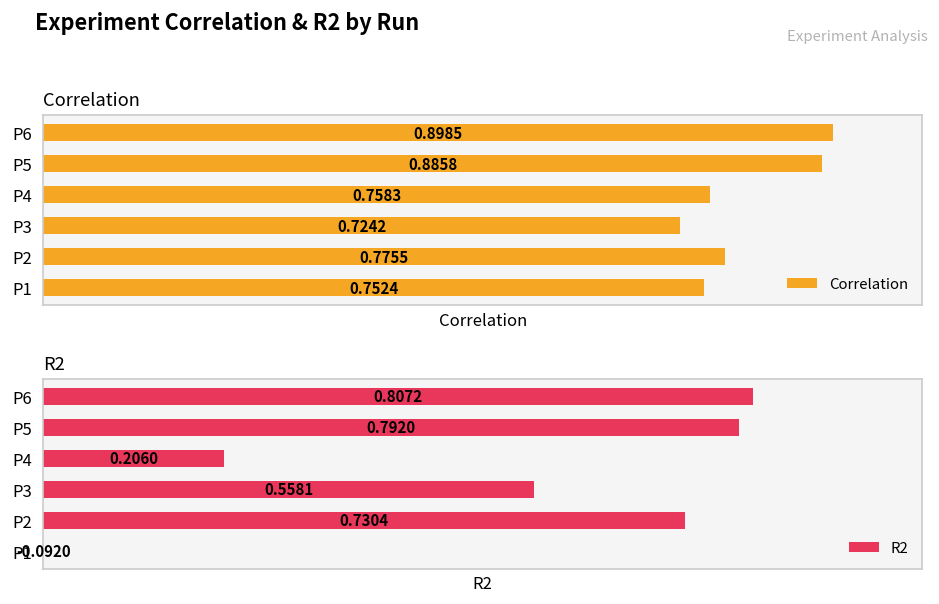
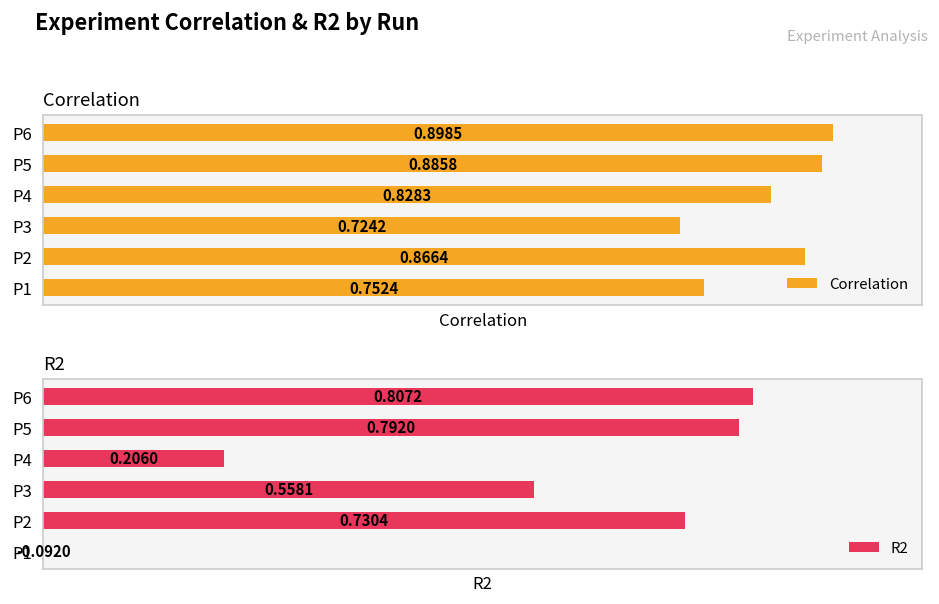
Correlation, P4: 0.7583 -> 0.8283
Correlation, P2: 0.7755 -> 0.8664
